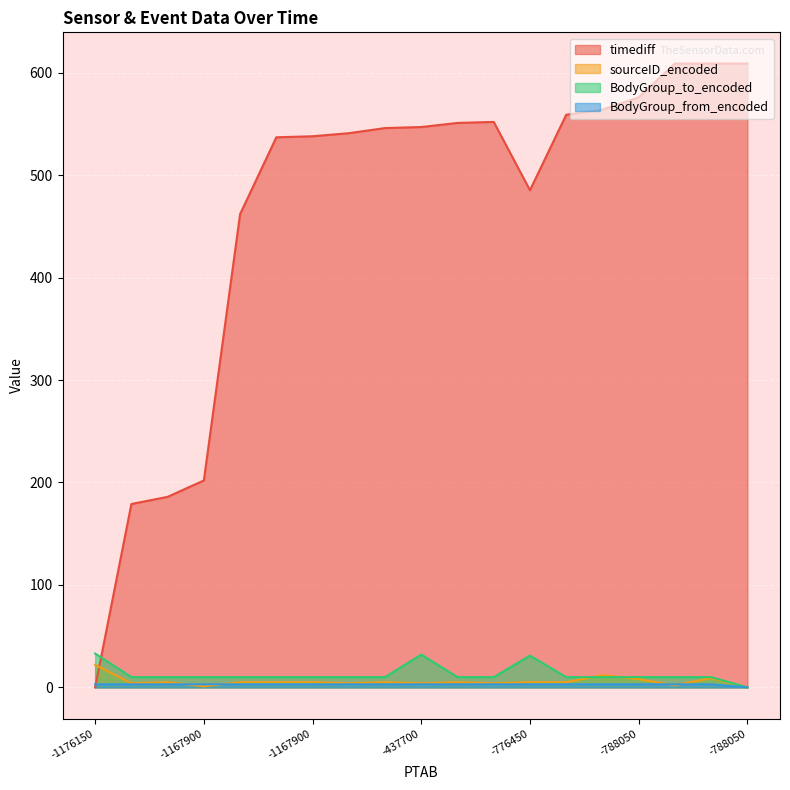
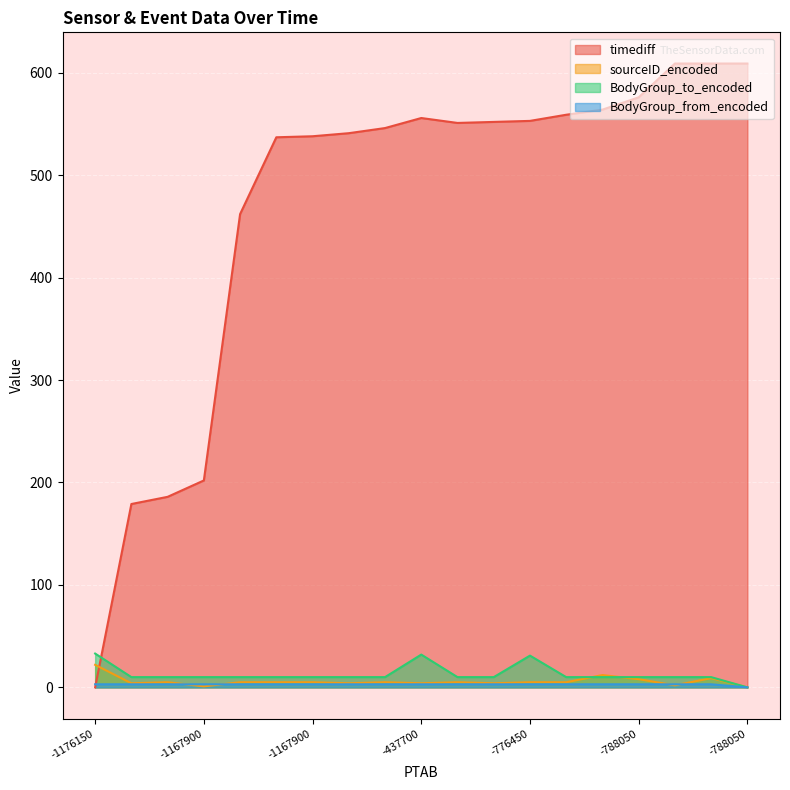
timediff, -437700: 547 -> 556
timediff, -776450: 485 -> 553
